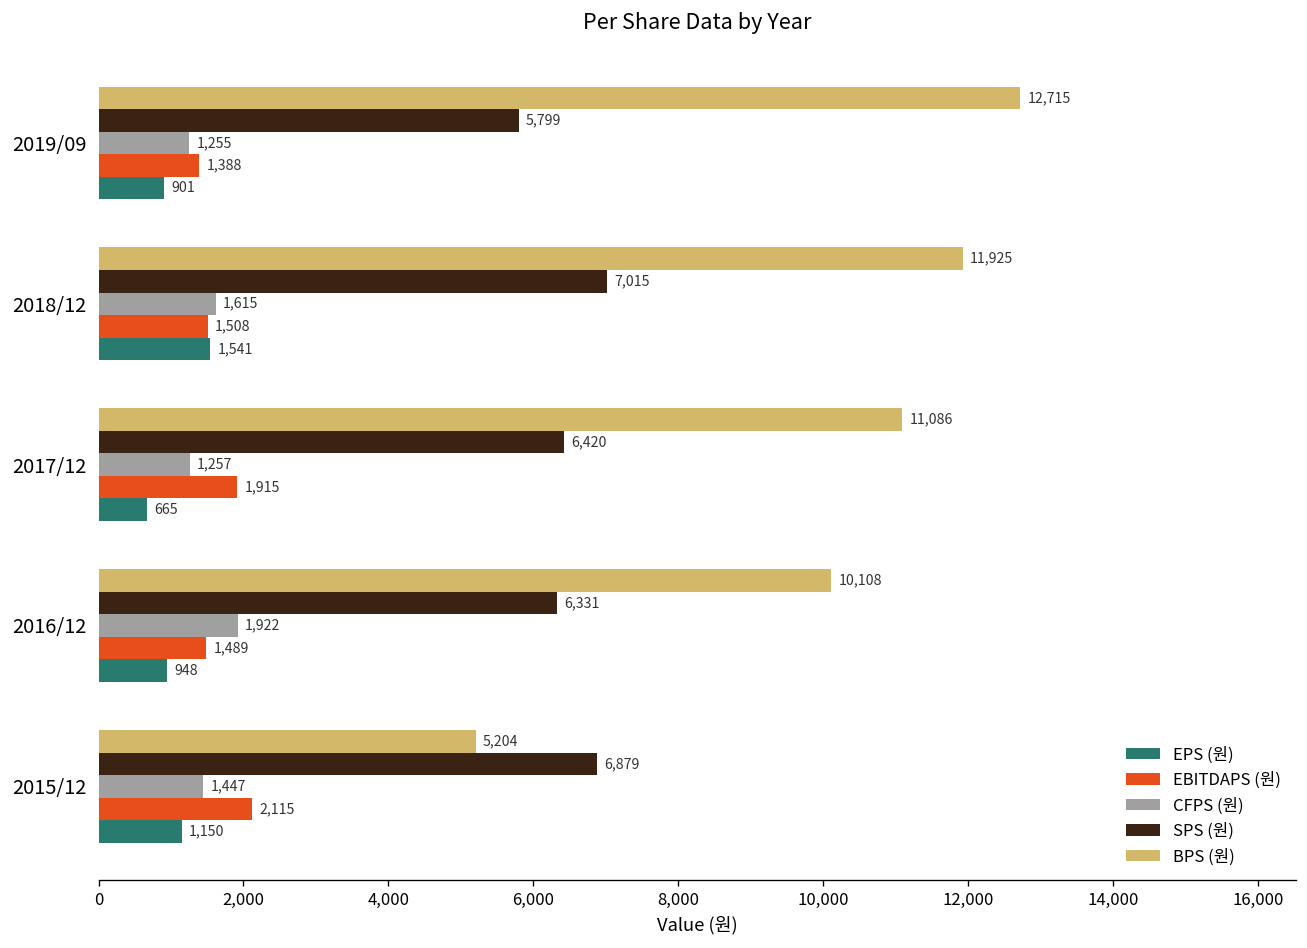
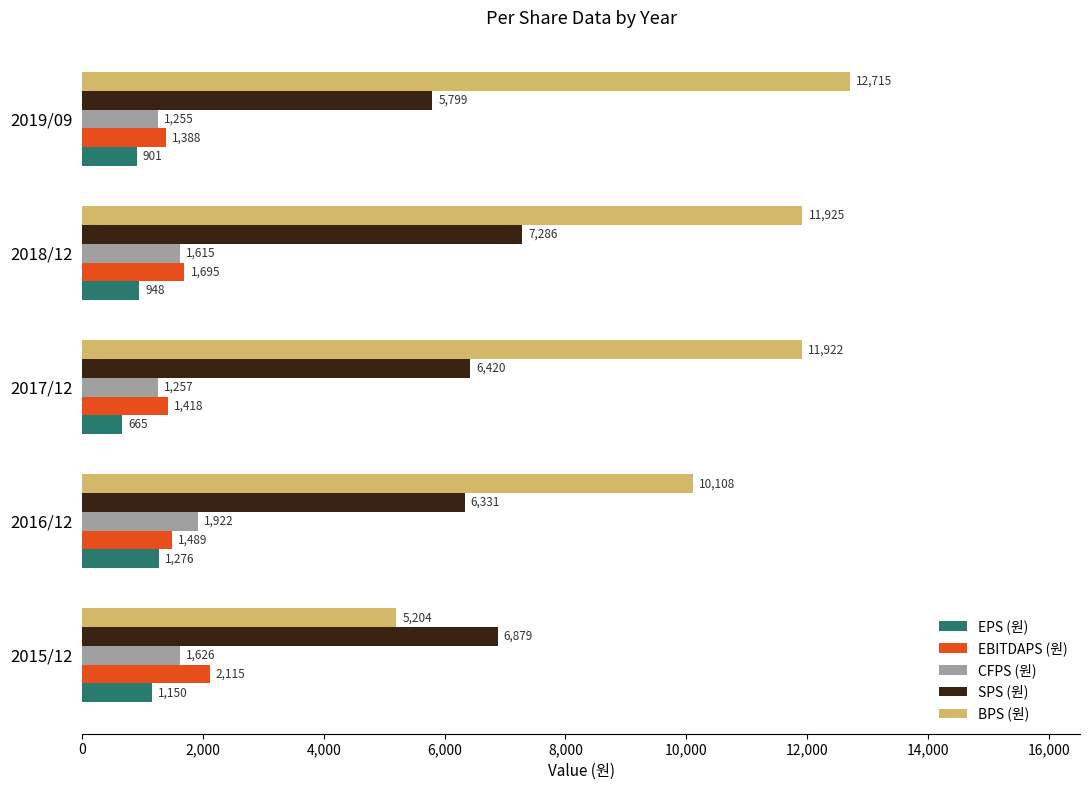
SPS (원), 2018/12: 7,015 -> 7,286
EBITDAPS (원), 2018/12: 1,508 -> 1,695
EPS (원), 2018/12: 1,541 -> 948
BPS (원), 2017/12: 11,086 -> 11,922
EBITDAPS (원), 2017/12: 1,915 -> 1,418
EPS (원), 2016/12: 948 -> 1,276
CFPS (원), 2015/12: 1,447 -> 1,626
